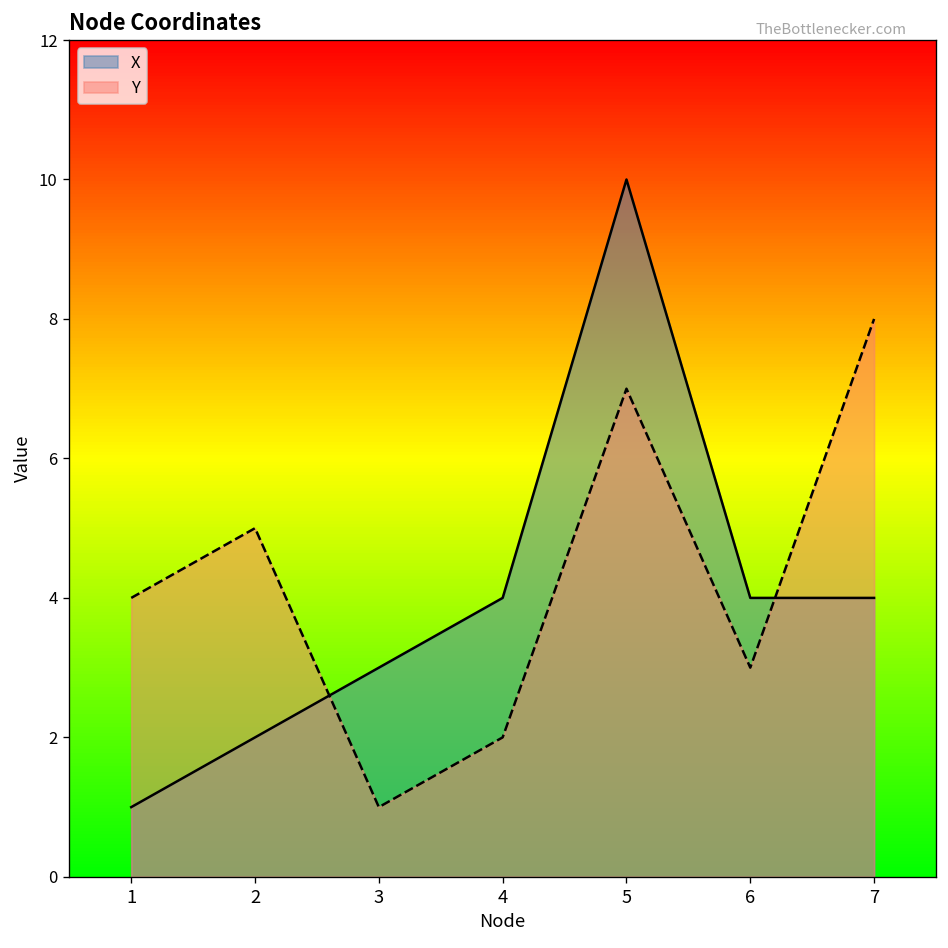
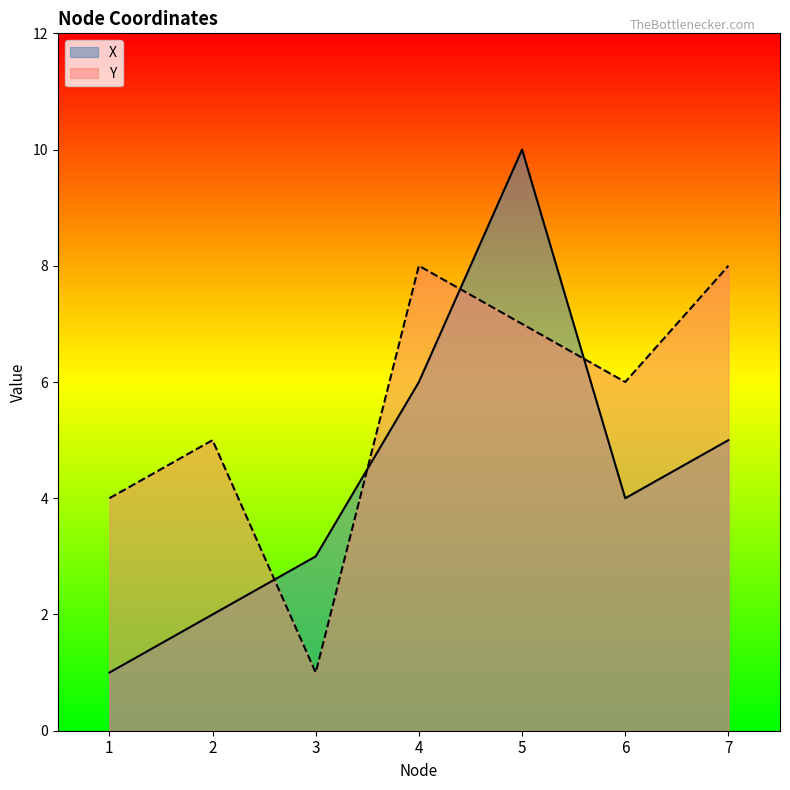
X, 4: 4 -> 6
Y, 4: 2 -> 8
Y, 6: 3 -> 6
X, 7: 4 -> 5
